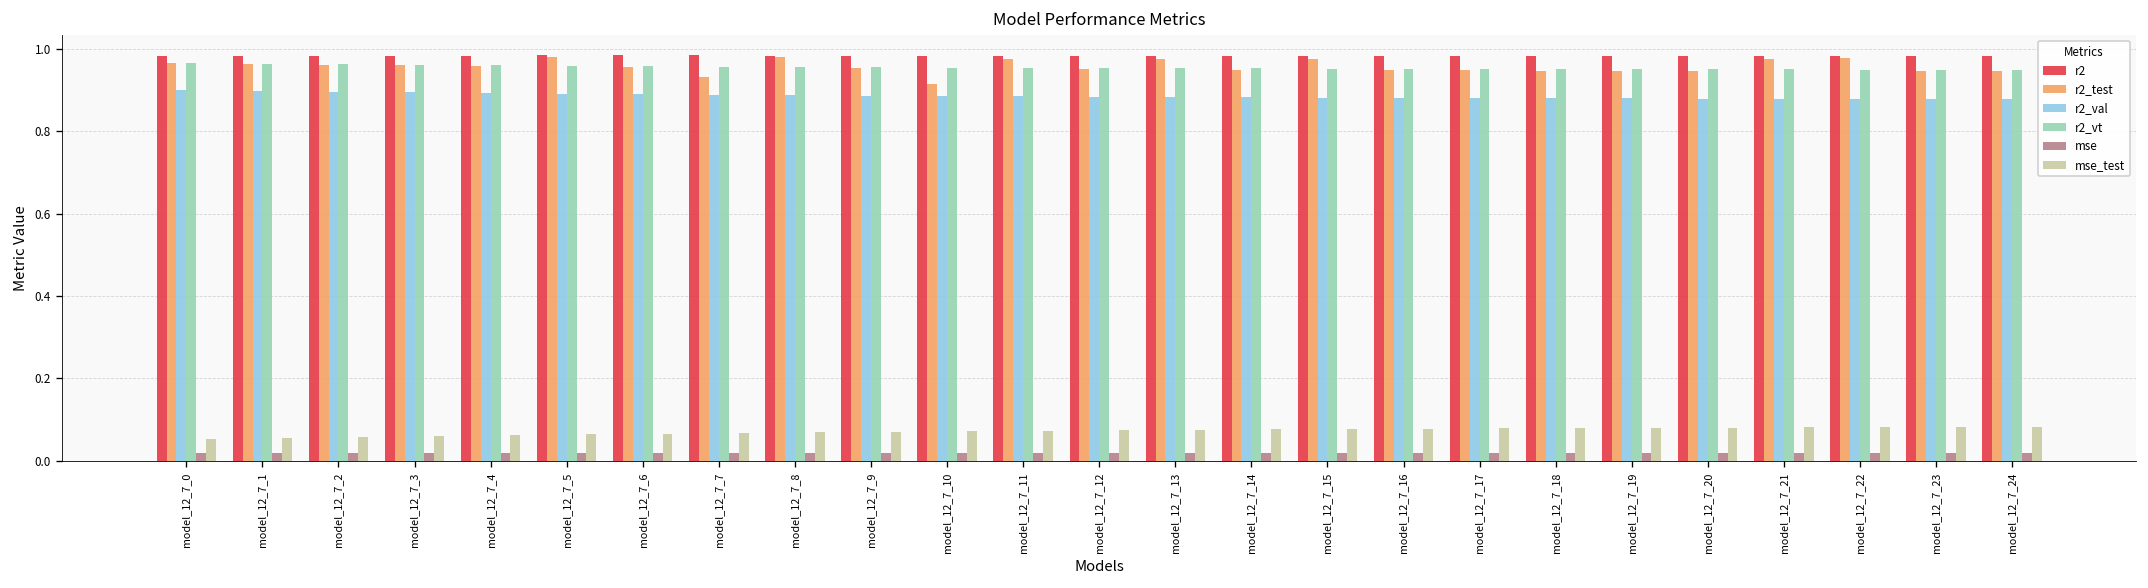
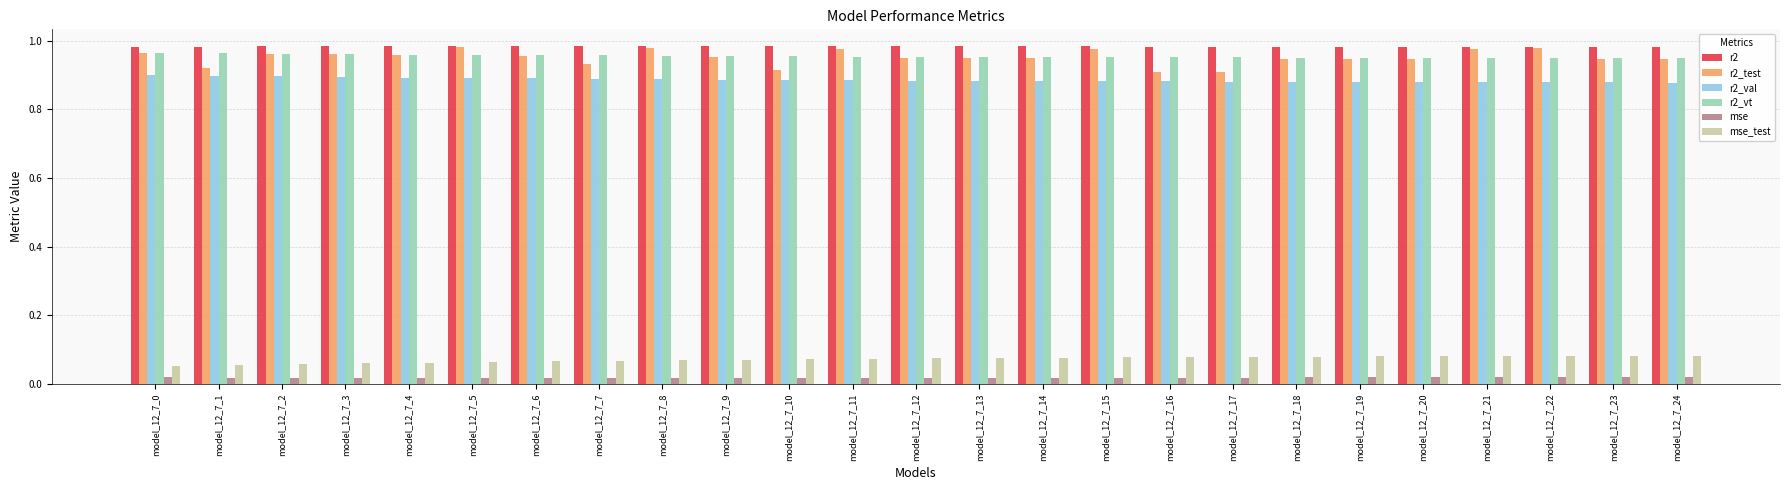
r2_test, model_12_7_1: 0.96 -> 0.92
r2_test, model_12_7_13: 0.98 -> 0.95
r2_test, model_12_7_16: 0.95 -> 0.91
r2_test, model_12_7_17: 0.95 -> 0.91
